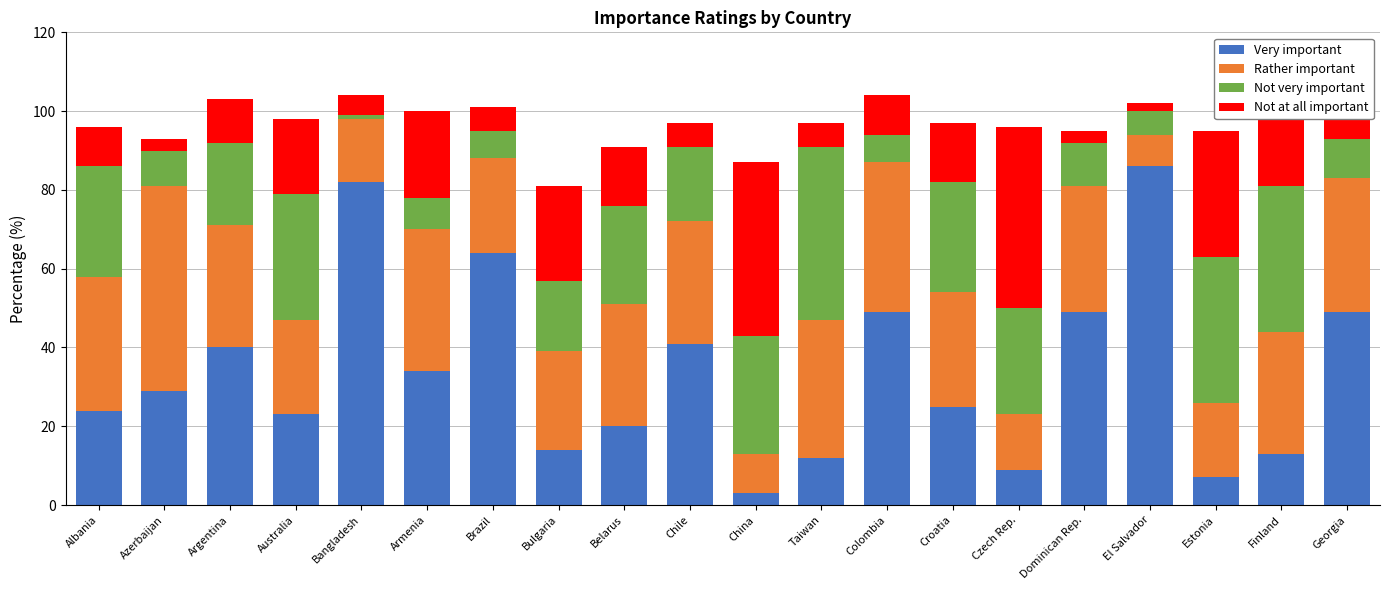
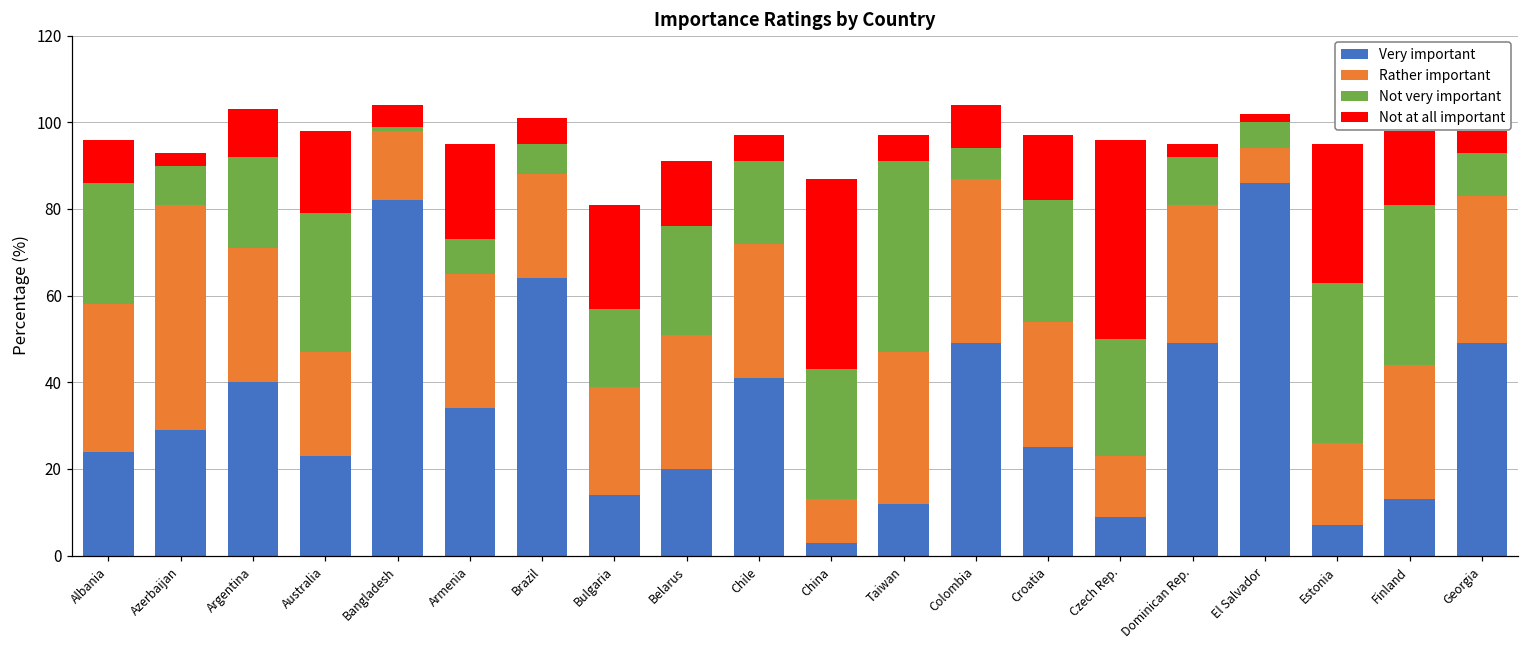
Rather important, Armenia: 36 -> 31
